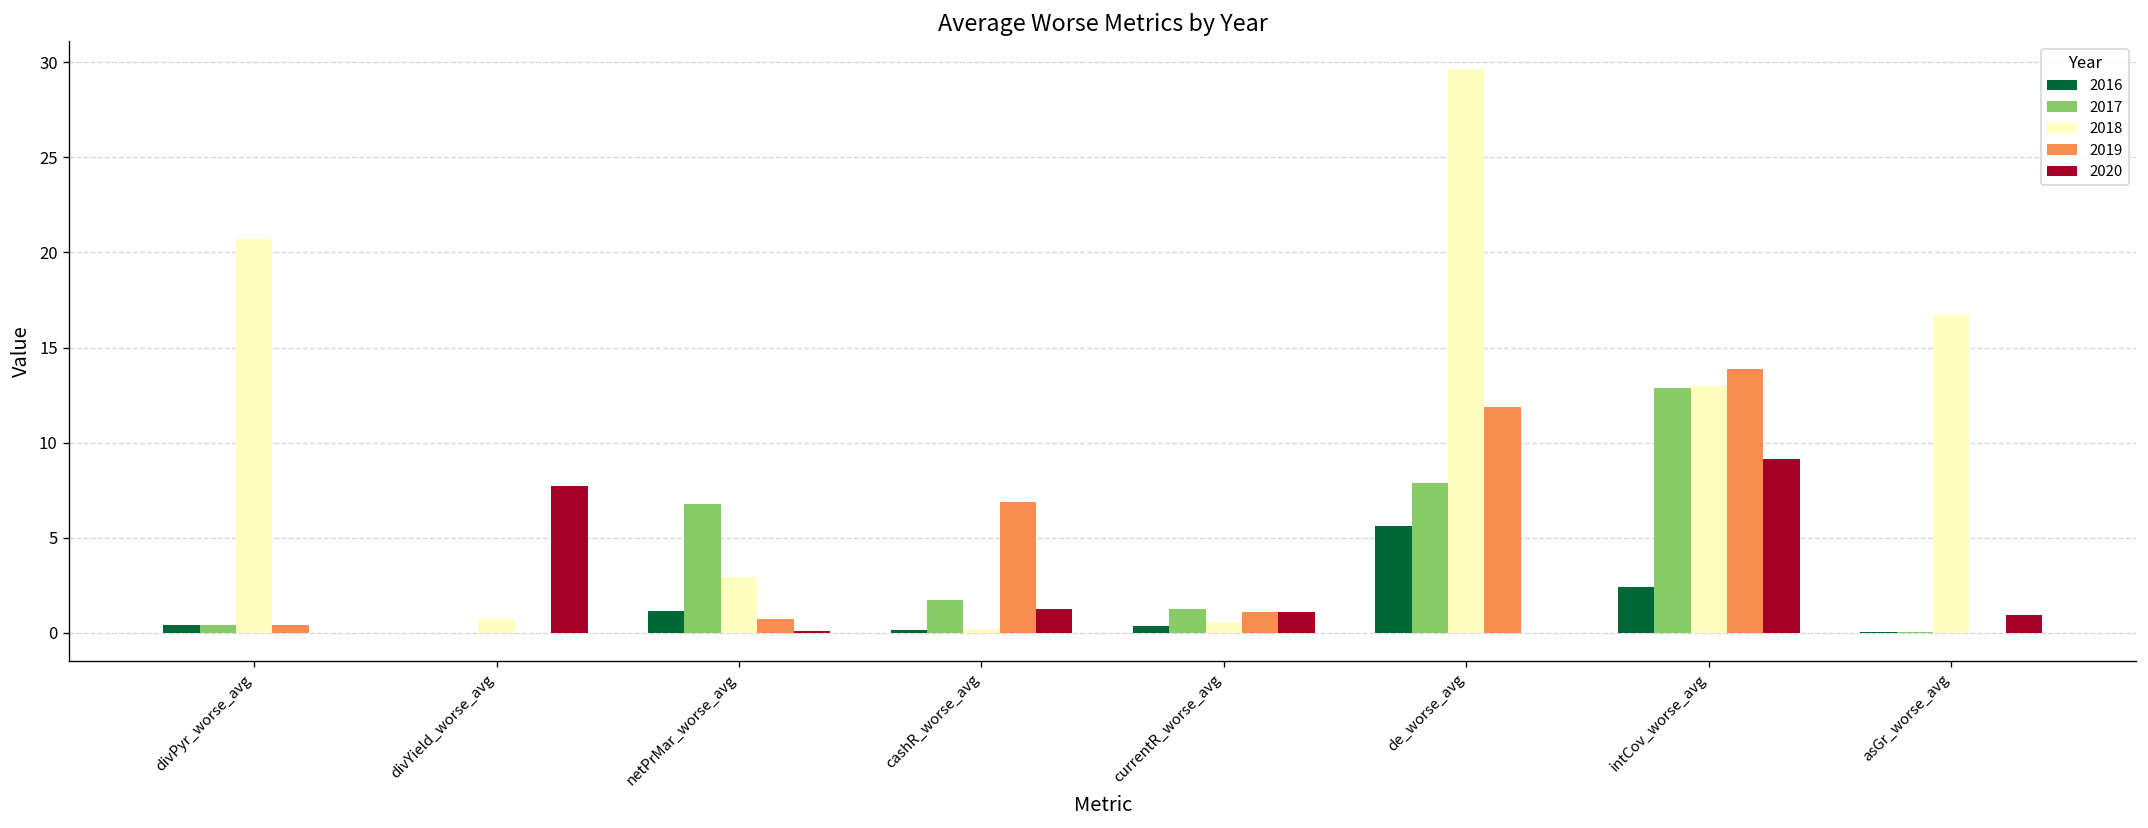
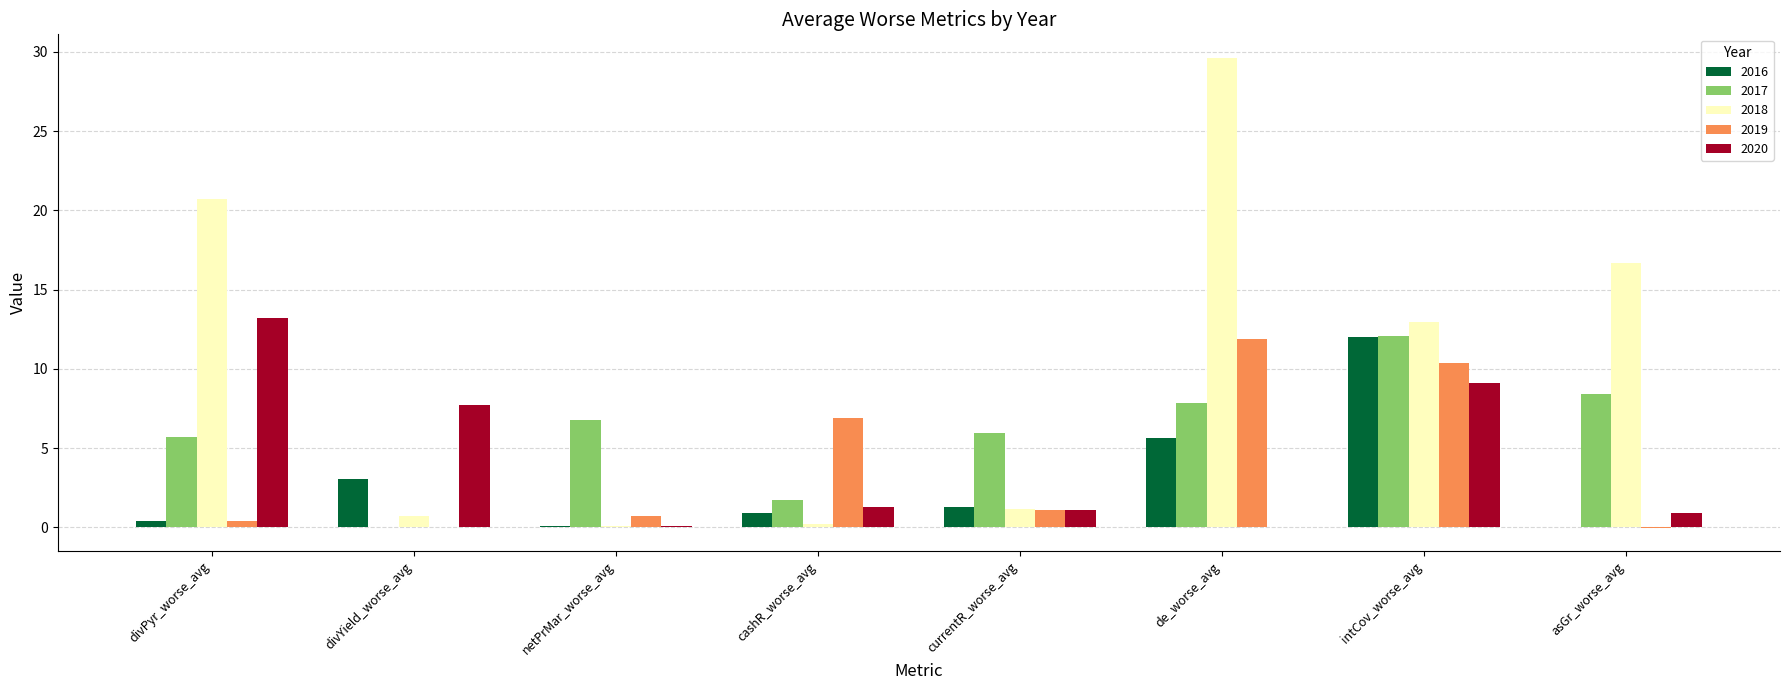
2017, divPyr_worse_avg: 0.4 -> 5.7
2020, divPyr_worse_avg: 0.0 -> 13.2
2016, divYield_worse_avg: 0.0 -> 3.1
2016, netPrMar_worse_avg: 1.2 -> 0.1
2018, netPrMar_worse_avg: 2.9 -> 0.1
2016, cashR_worse_avg: 0.2 -> 0.9
2016, currentR_worse_avg: 0.4 -> 1.3
2017, currentR_worse_avg: 1.3 -> 5.9
2018, currentR_worse_avg: 0.6 -> 1.2
2016, intCov_worse_avg: 2.4 -> 12.0
2017, intCov_worse_avg: 12.9 -> 12.1
2019, intCov_worse_avg: 13.8 -> 10.4
2017, asGr_worse_avg: 0.0 -> 8.4
